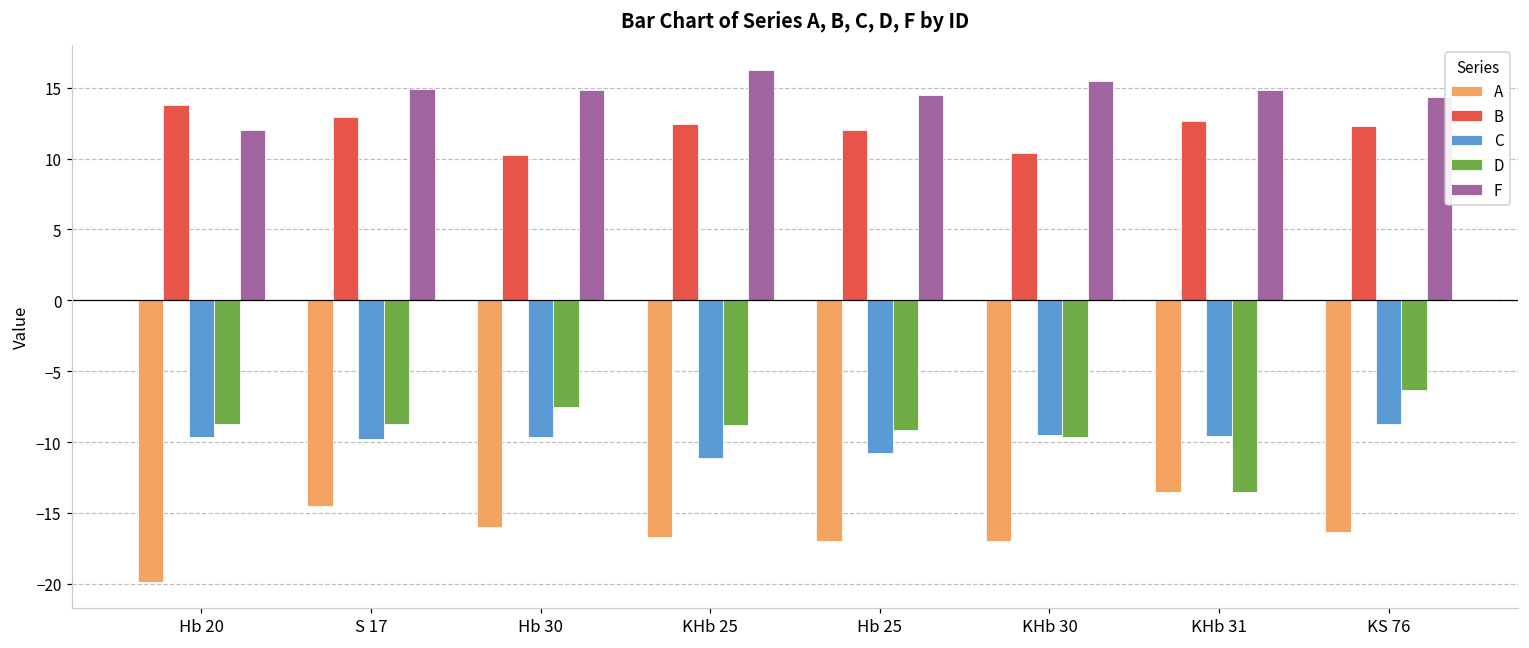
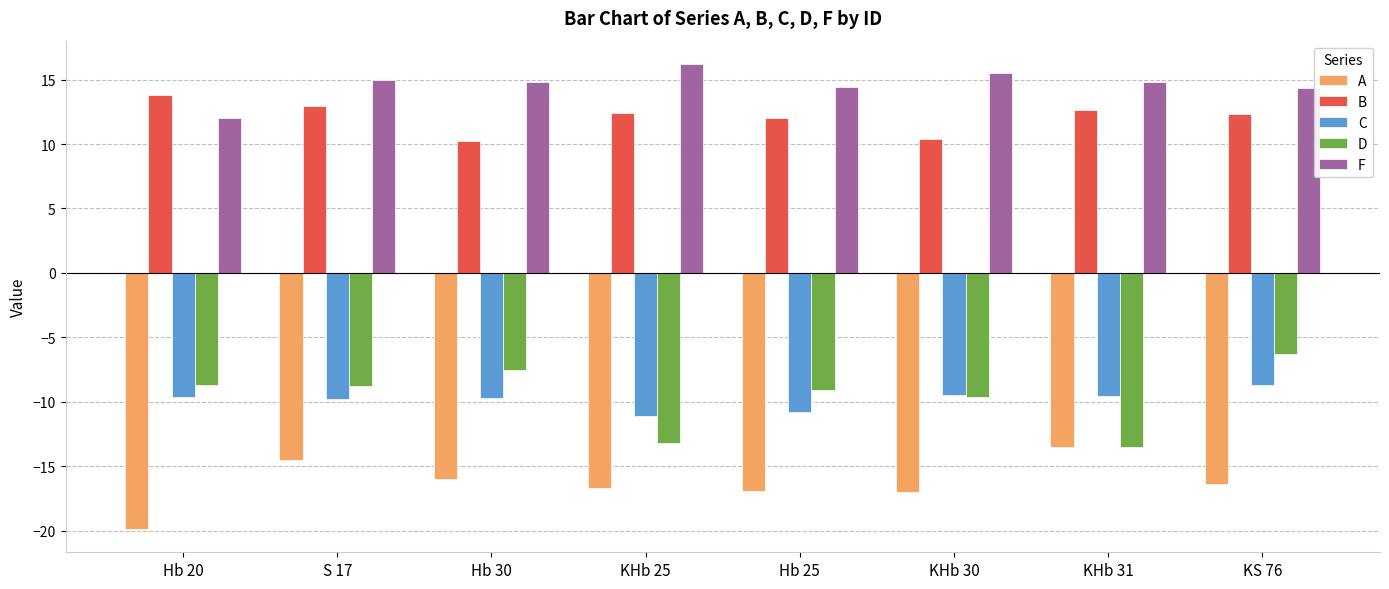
D, KHb 25: -8.8 -> -13.2
